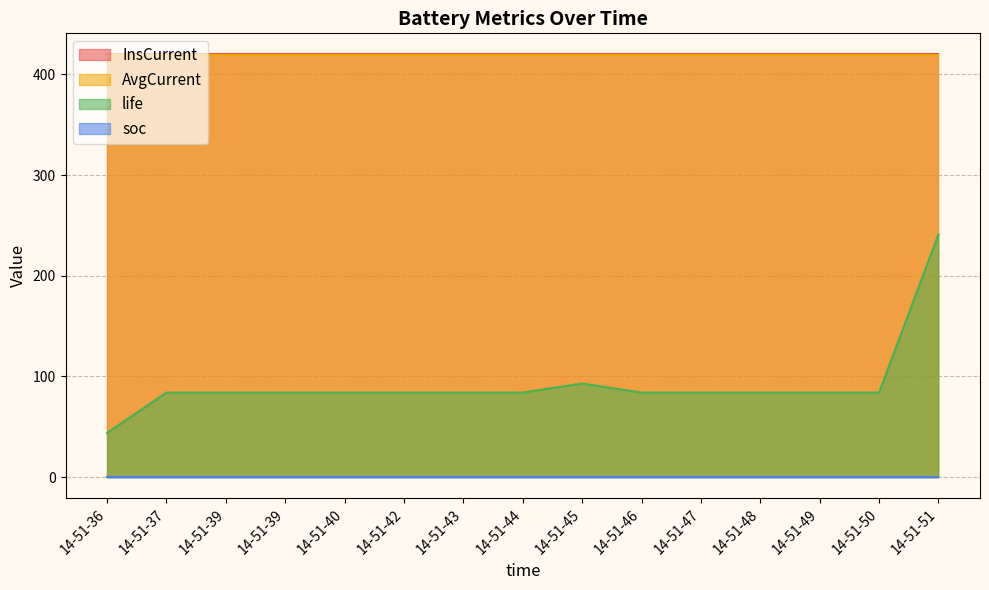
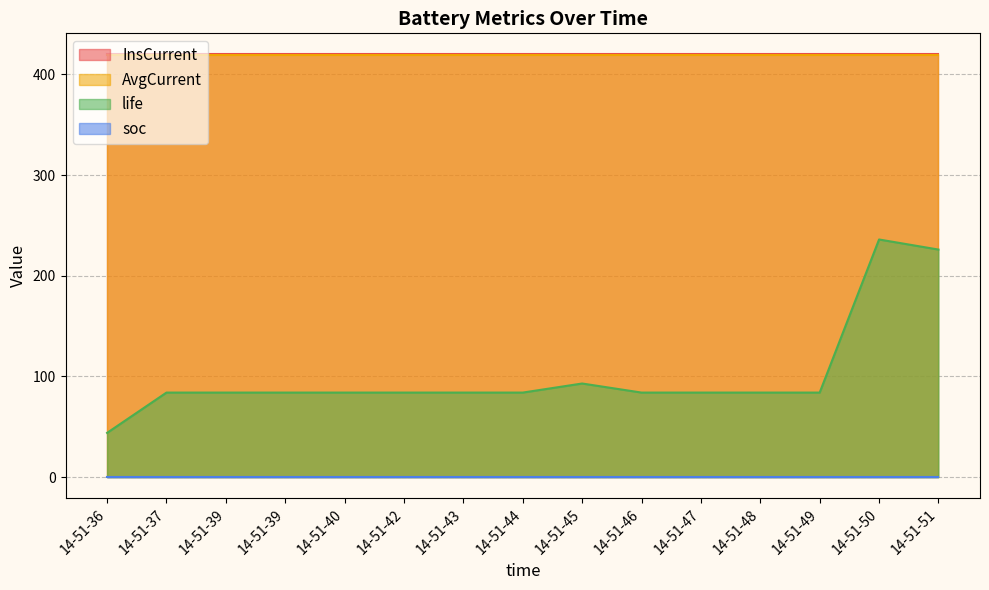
life, 14-51-50: 84 -> 236
life, 14-51-51: 241 -> 226
